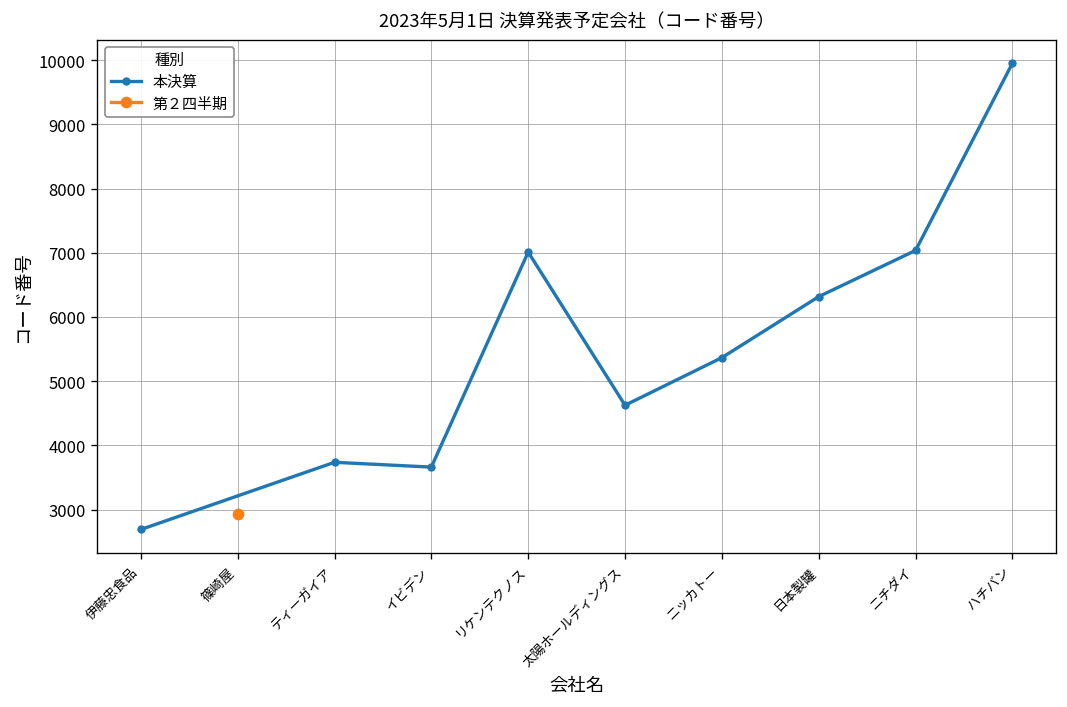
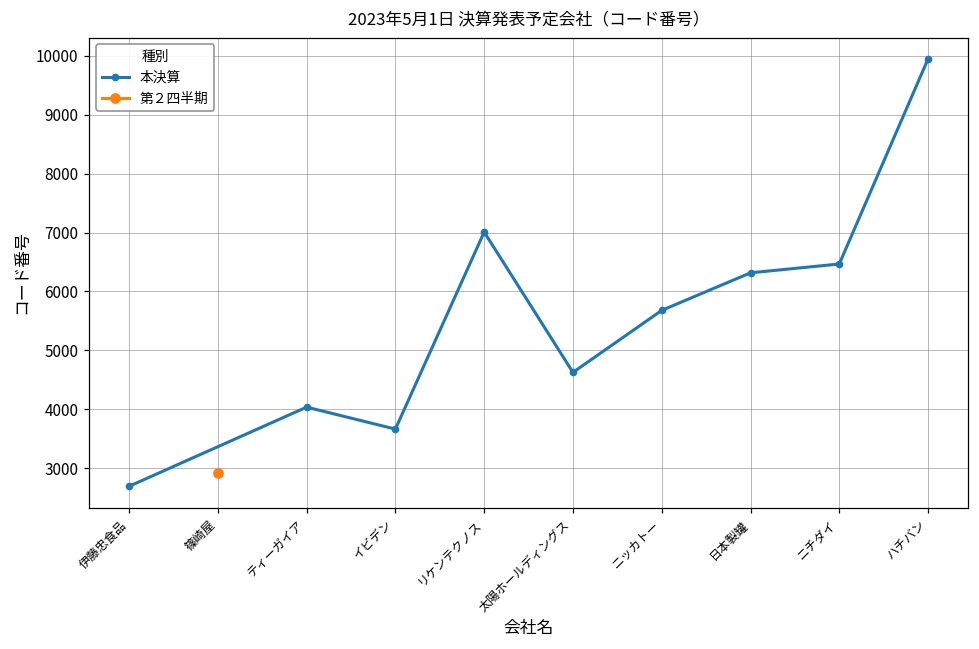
本決算, ティーガイア: 3700 -> 4000
本決算, ニッカトー: 5400 -> 5700
本決算, ニチダイ: 7000 -> 6500
